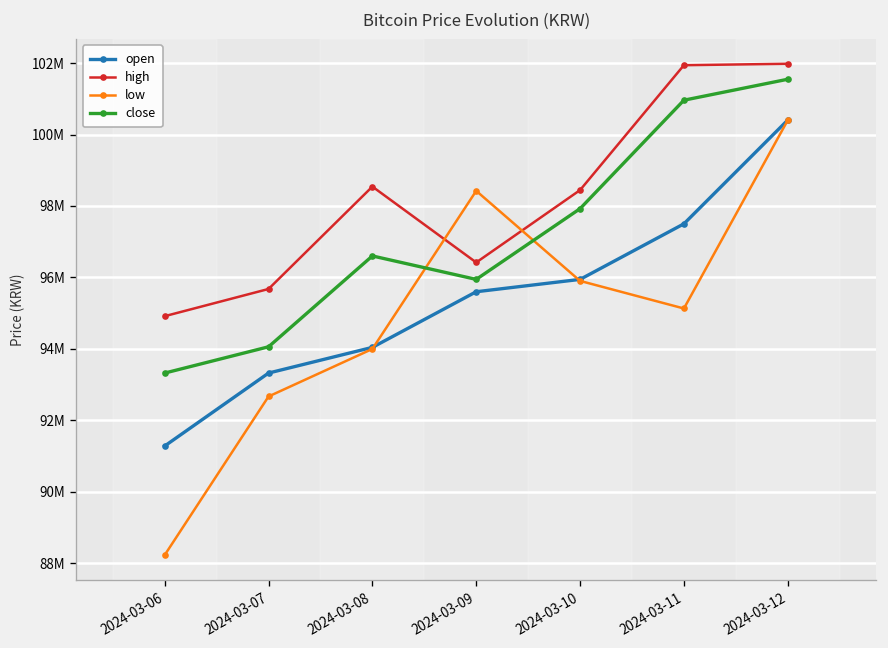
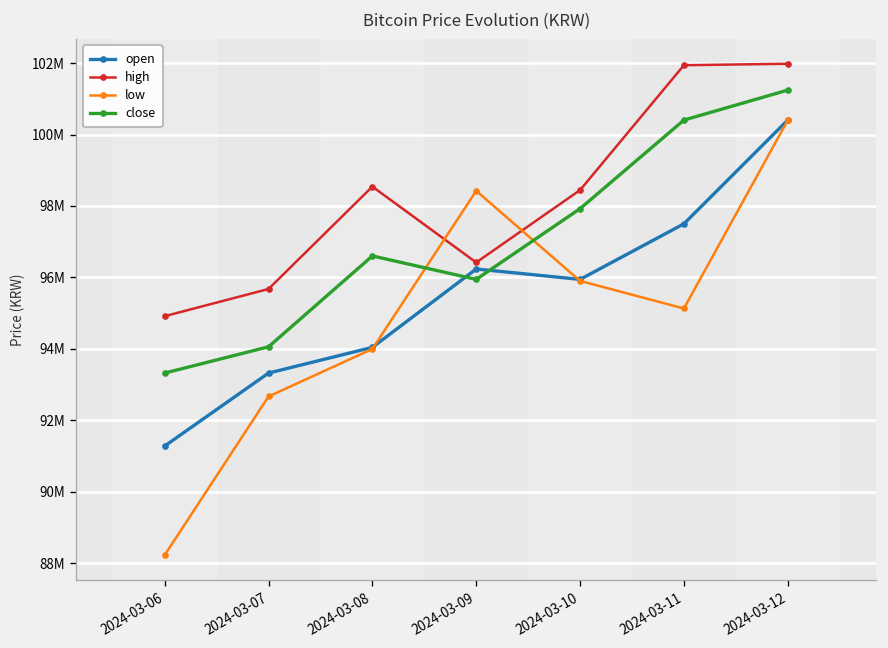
open, 2024-03-09: 95600000 -> 96200000
close, 2024-03-11: 101000000 -> 100400000
close, 2024-03-12: 101500000 -> 101200000
